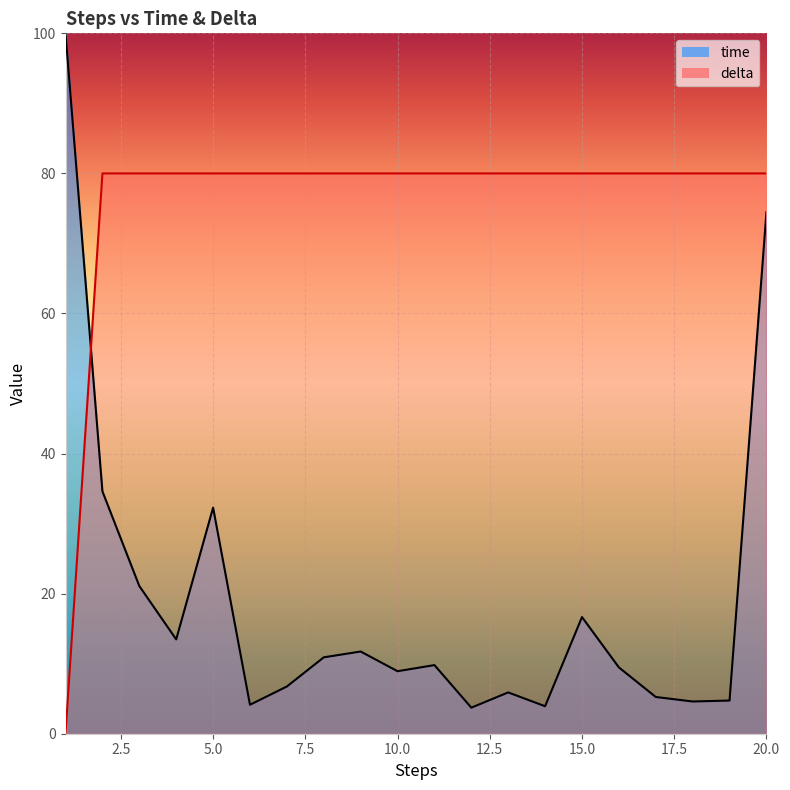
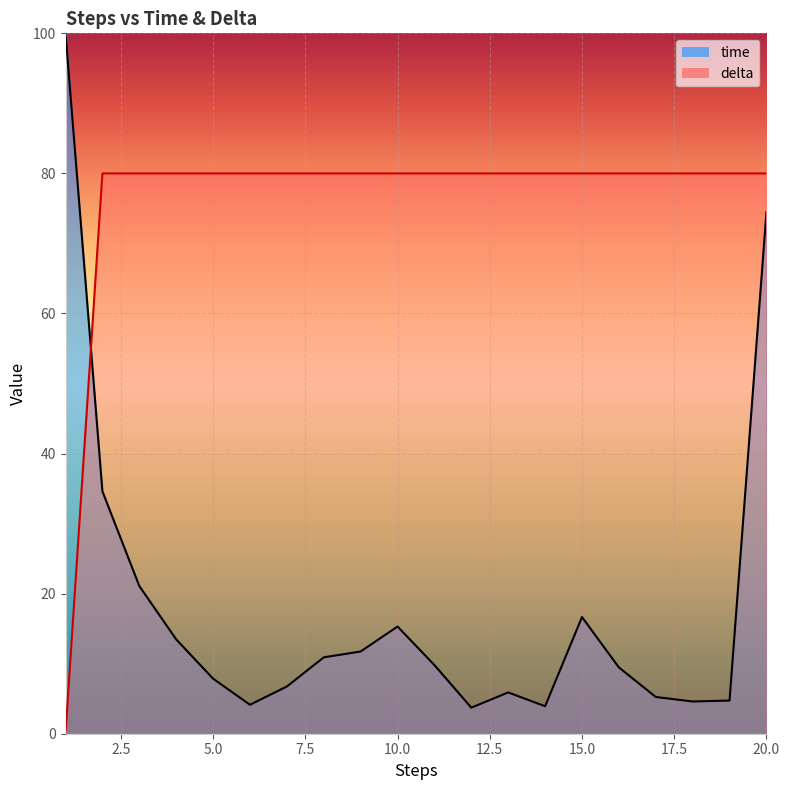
time, 5.0: 32 -> 8
time, 10.0: 9 -> 15
